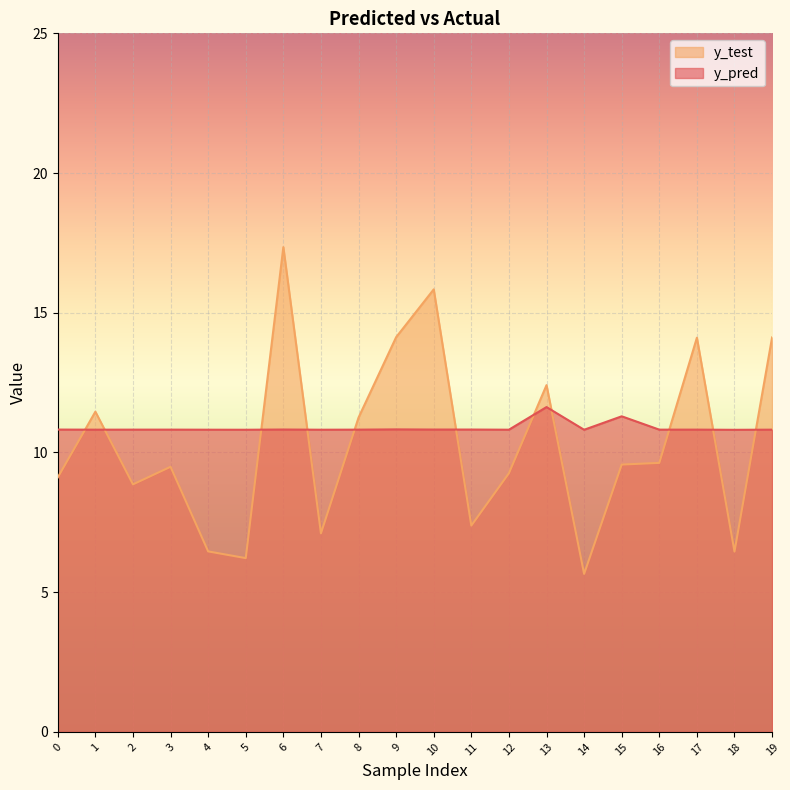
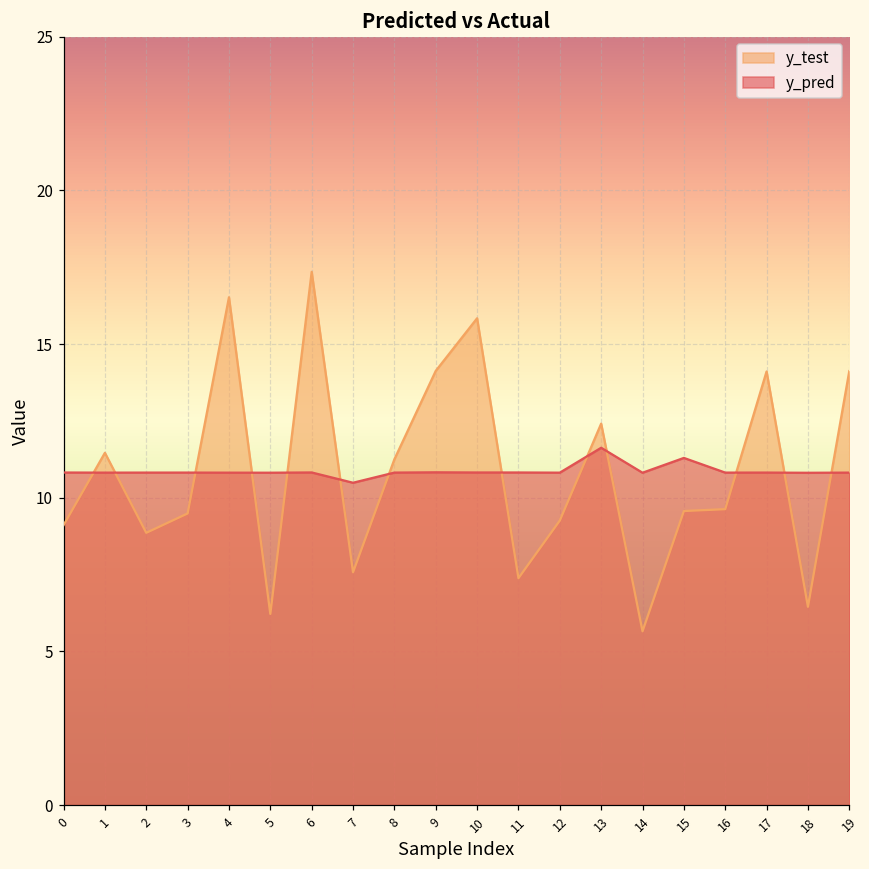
y_test, 4: 6.5 -> 16.5
y_test, 7: 7.1 -> 7.6
y_pred, 7: 10.8 -> 10.5
